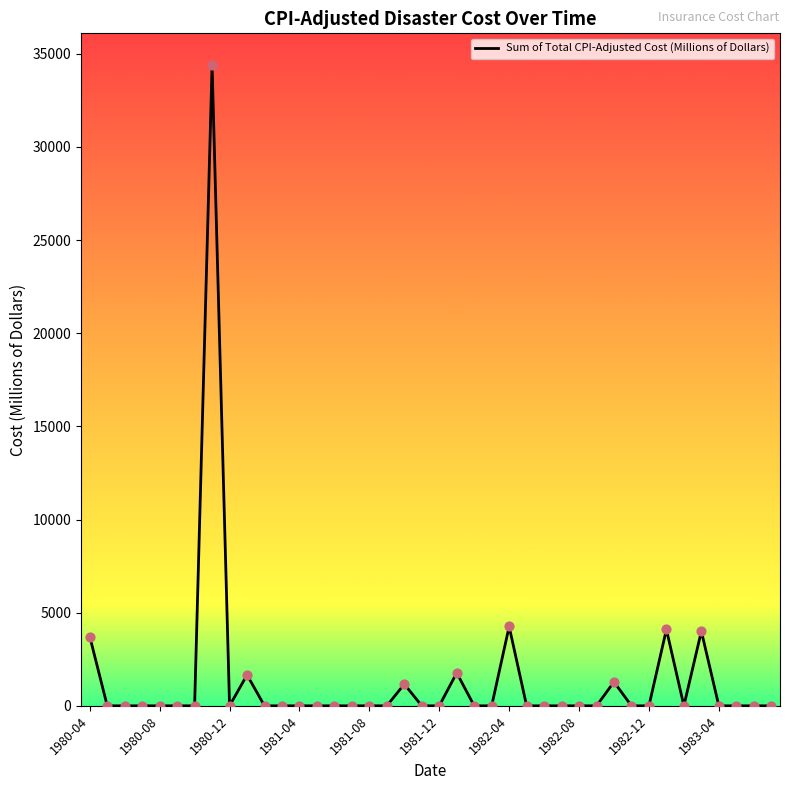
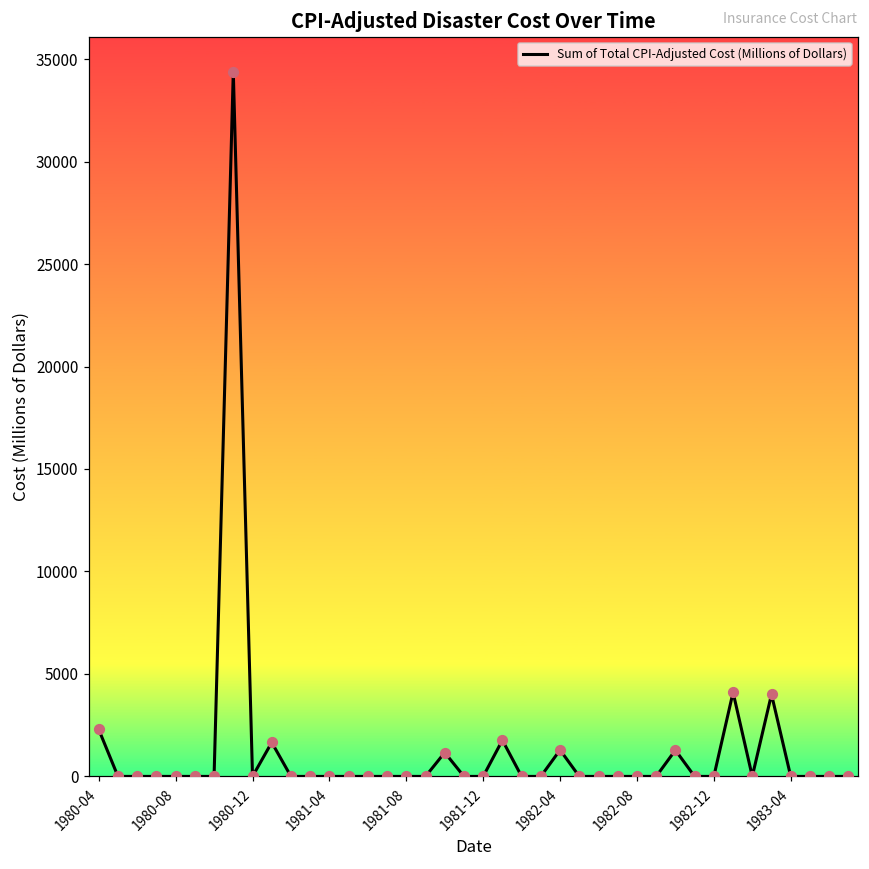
1980-04: 3700 -> 2300
1982-04: 4300 -> 1300
